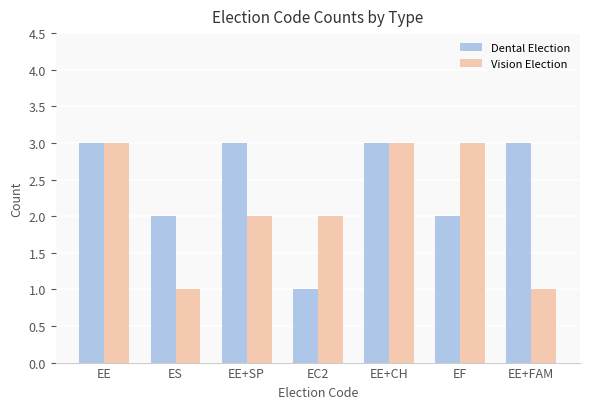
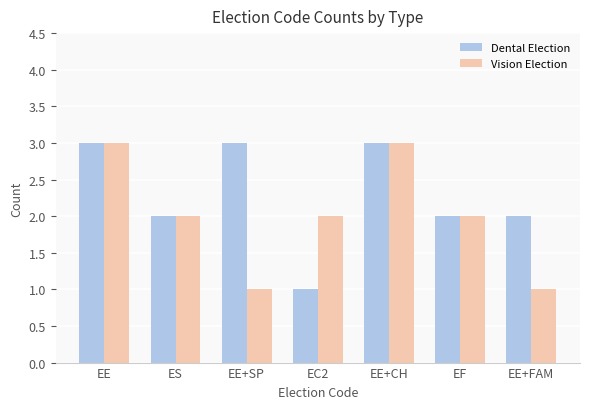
Vision Election, ES: 1 -> 2
Vision Election, EE+SP: 2 -> 1
Vision Election, EF: 3 -> 2
Dental Election, EE+FAM: 3 -> 2
